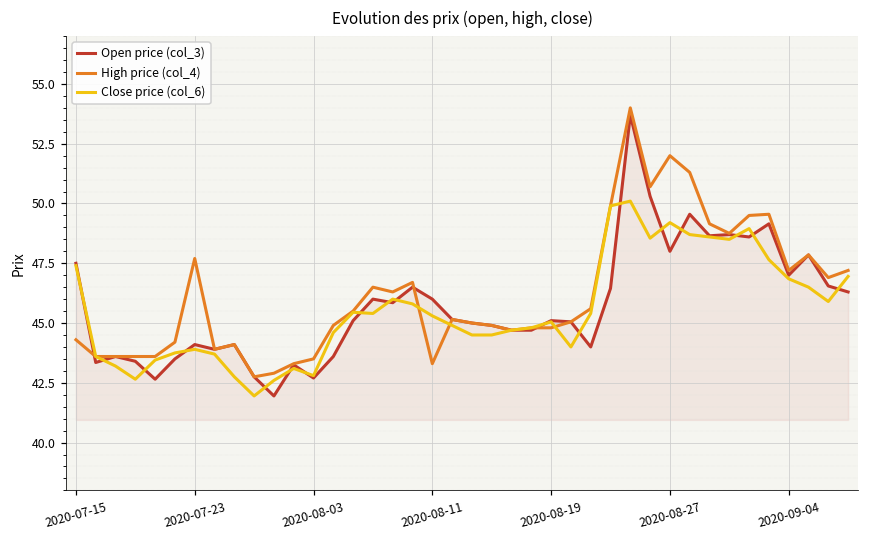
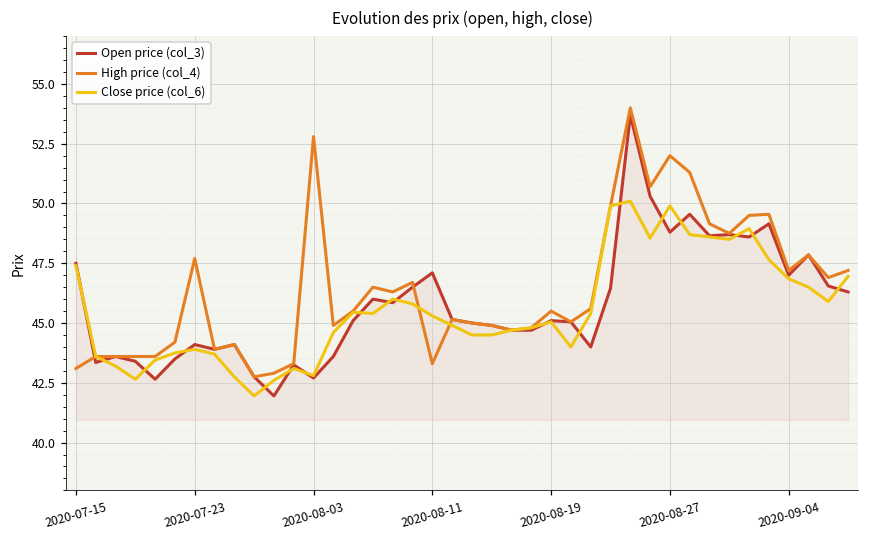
High price (col_4), 2020-07-15: 44.3 -> 43.1
High price (col_4), 2020-08-03: 43.5 -> 52.8
Open price (col_3), 2020-08-11: 46.0 -> 47.1
High price (col_4), 2020-08-19: 44.8 -> 45.5
Open price (col_3), 2020-08-27: 48.0 -> 48.8
Close price (col_6), 2020-08-27: 49.2 -> 49.9
